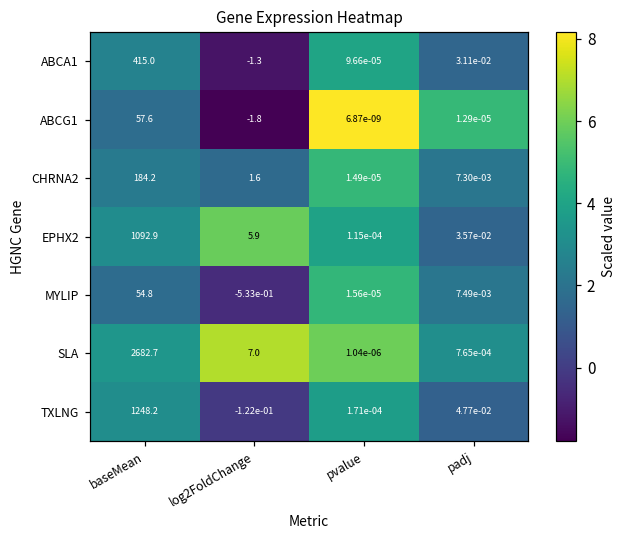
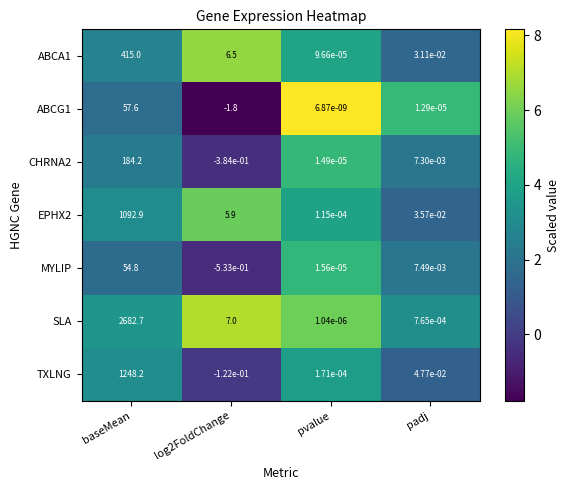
ABCA1, log2FoldChange: -1.3 -> 6.5
CHRNA2, log2FoldChange: 1.6 -> -3.84e-01
